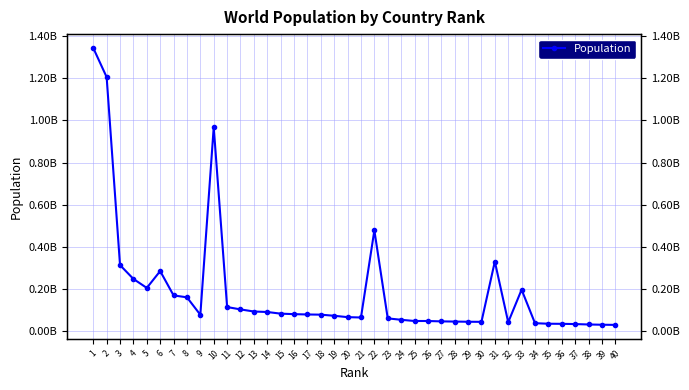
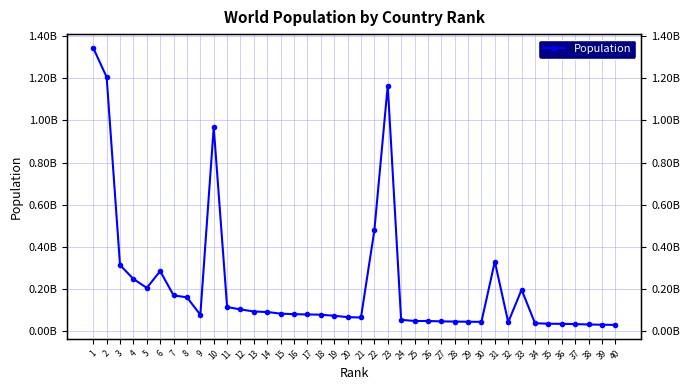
23: 60000000 -> 1160000000
